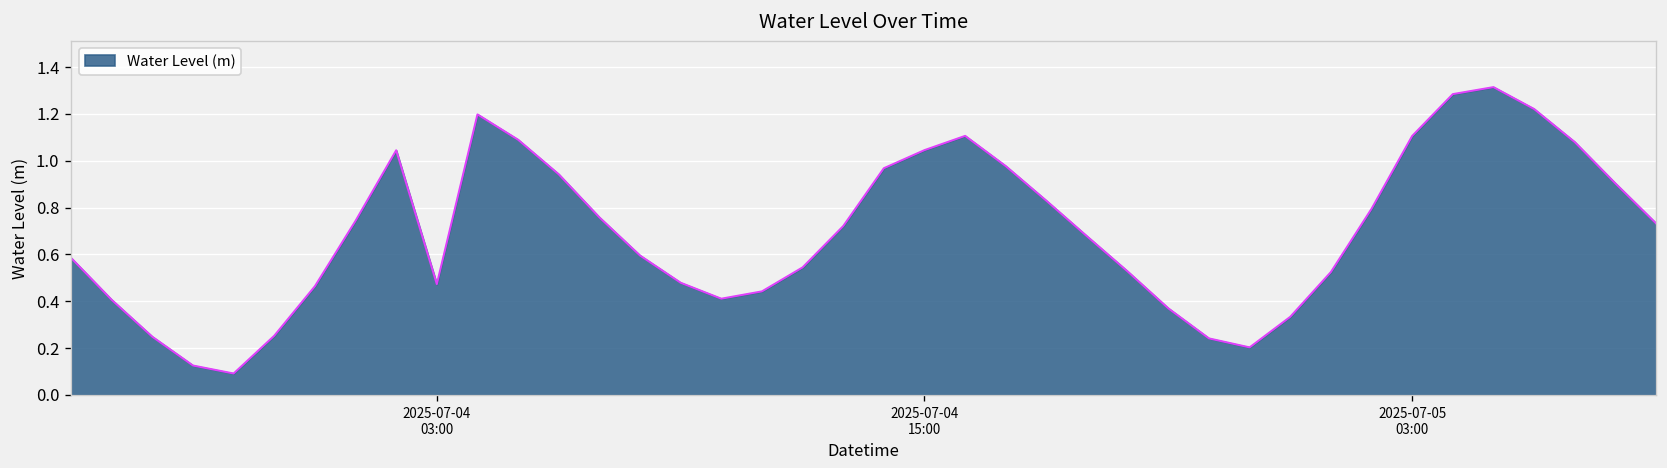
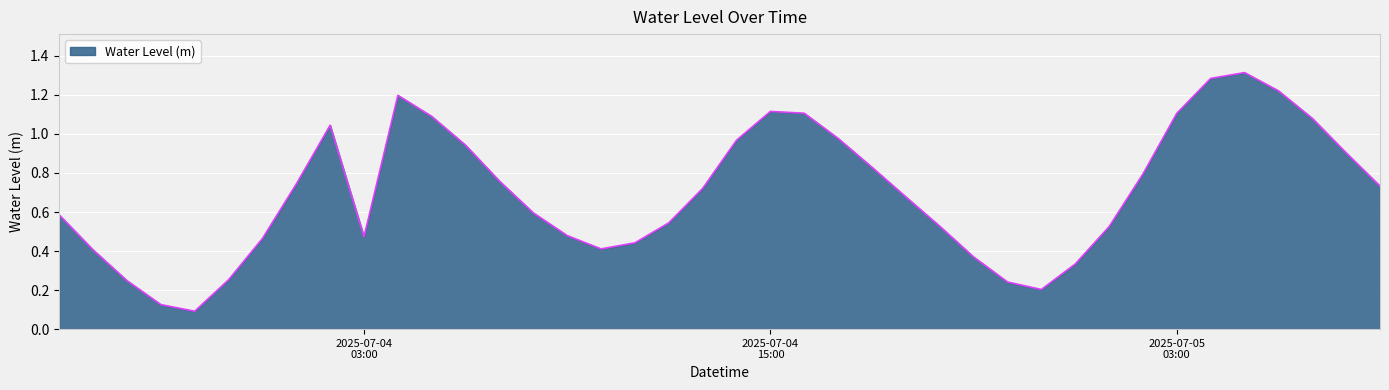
2025-07-04 15:00: 1.05 -> 1.12
